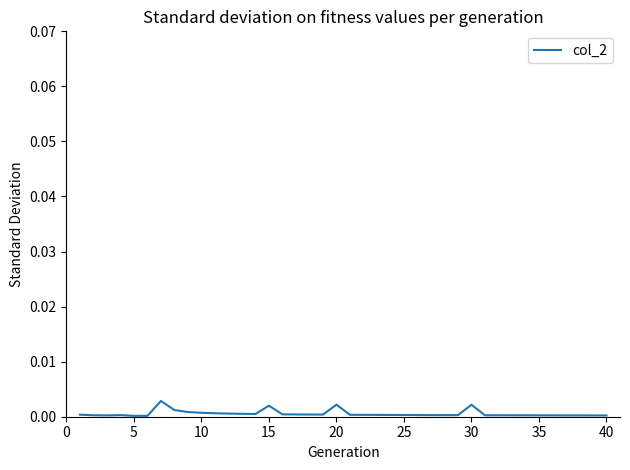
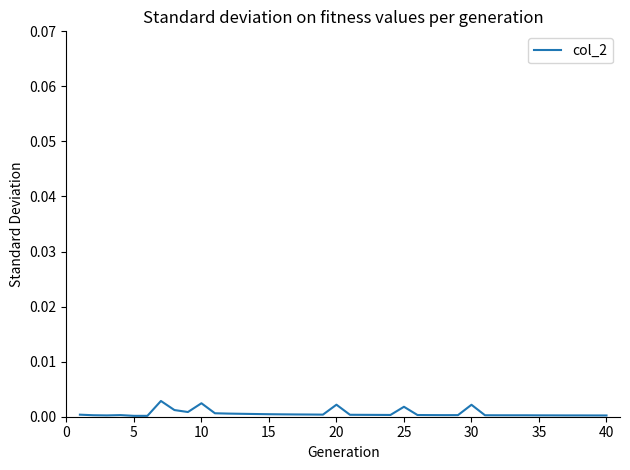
10: 0.001 -> 0.002
15: 0.002 -> 0.000
25: 0.000 -> 0.002
